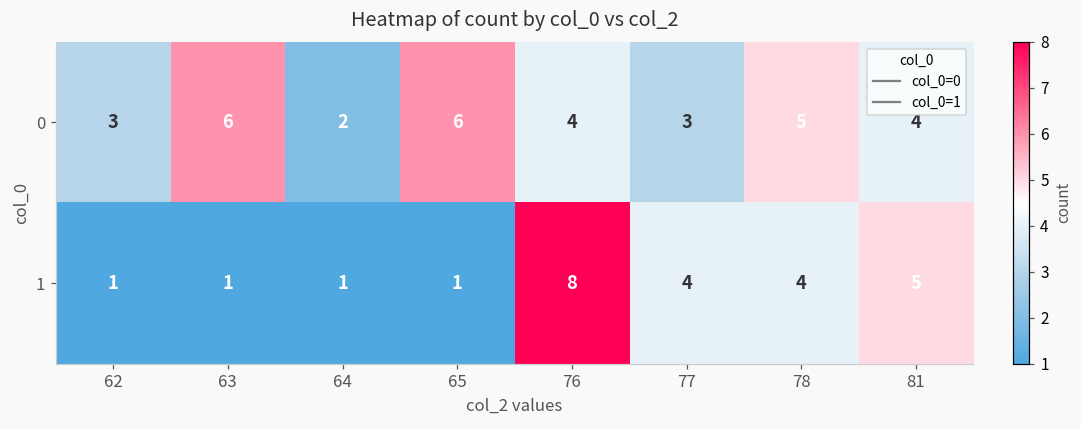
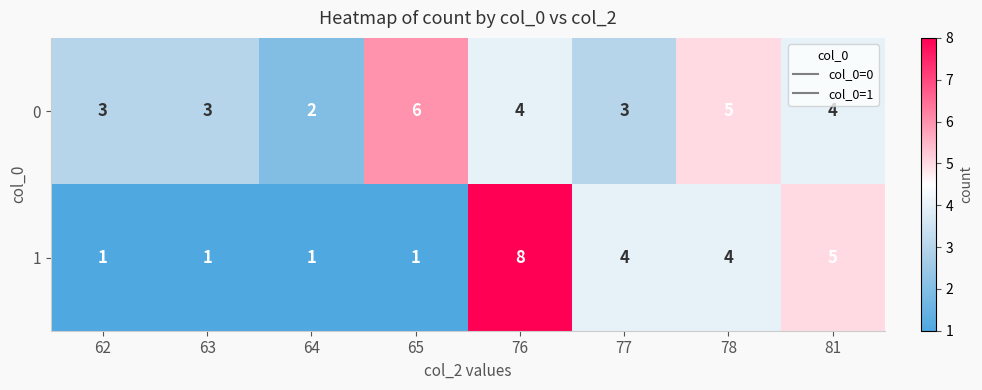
0, 63: 6 -> 3
